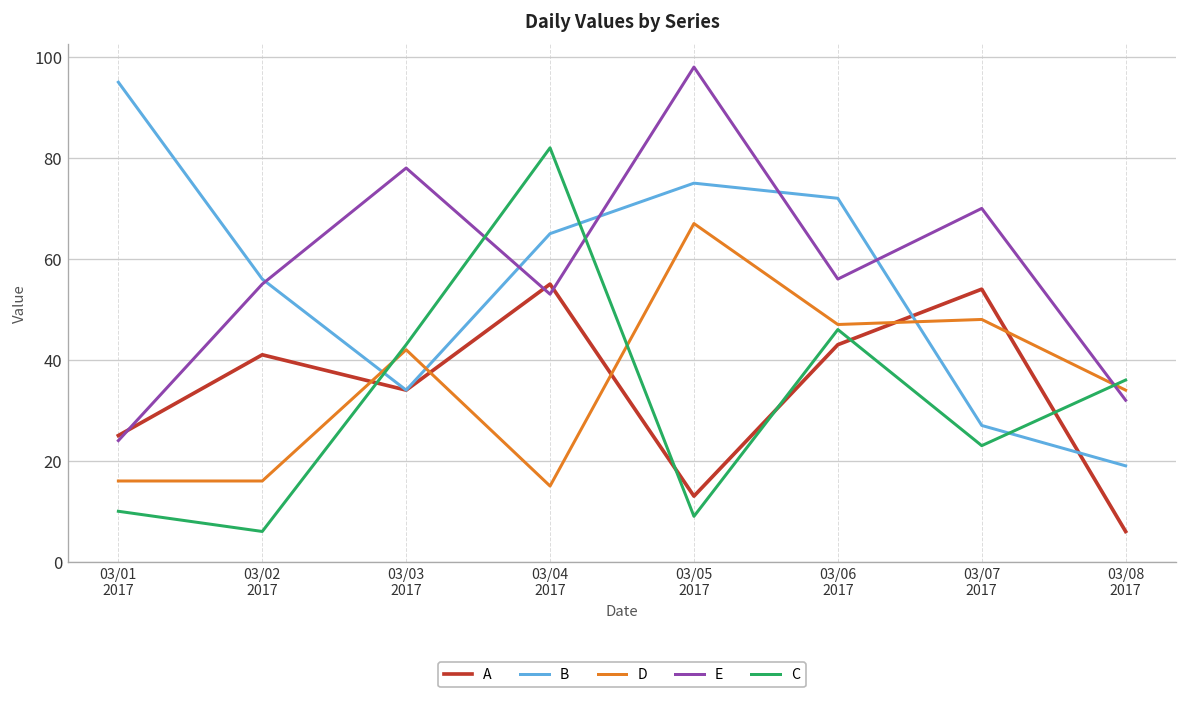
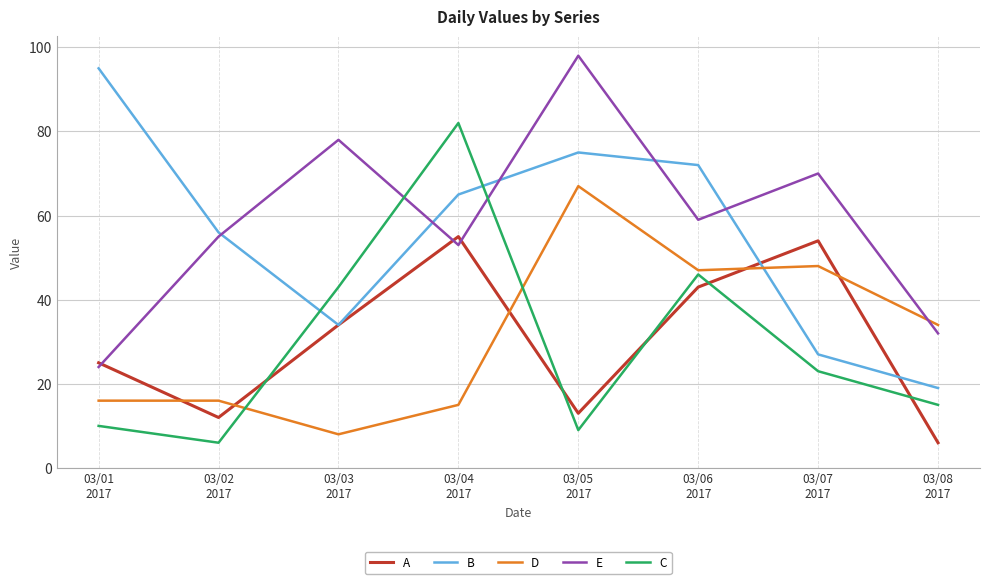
A, 03/02 2017: 41 -> 12
D, 03/03 2017: 42 -> 8
E, 03/06 2017: 56 -> 59
C, 03/08 2017: 36 -> 15
